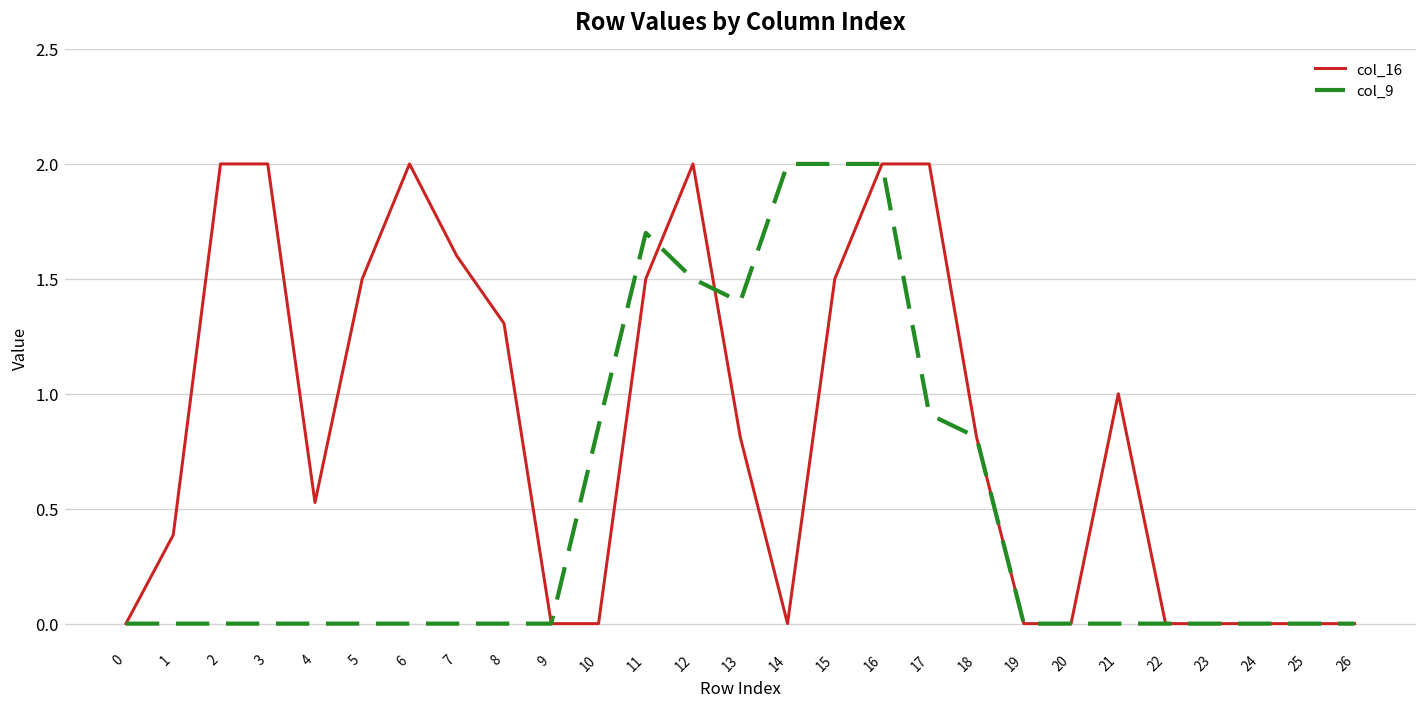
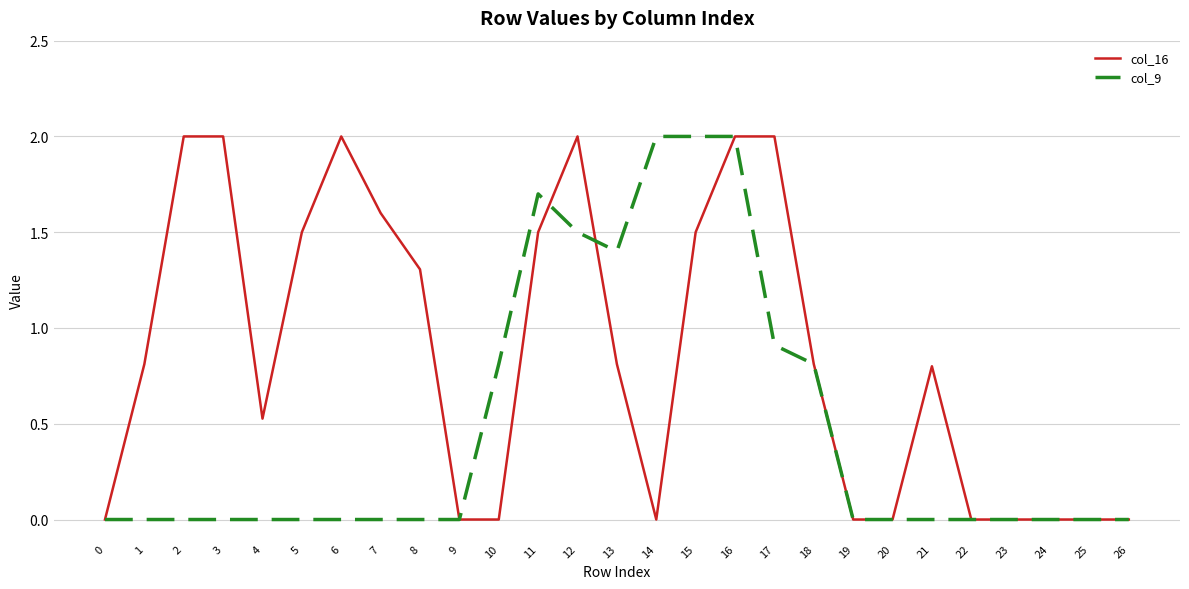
col_16, 1: 0.39 -> 0.81
col_9, 10: 0.86 -> 0.81
col_16, 21: 1.0 -> 0.8
